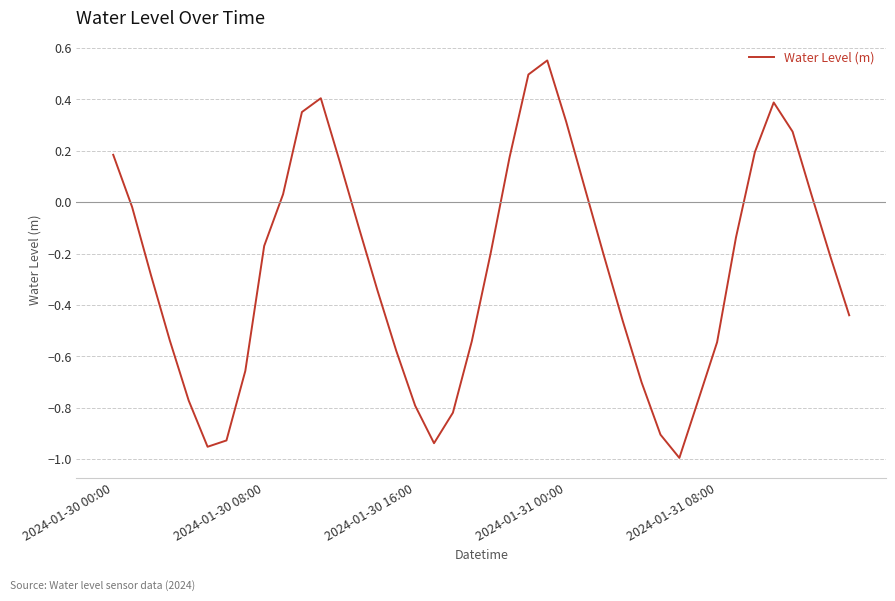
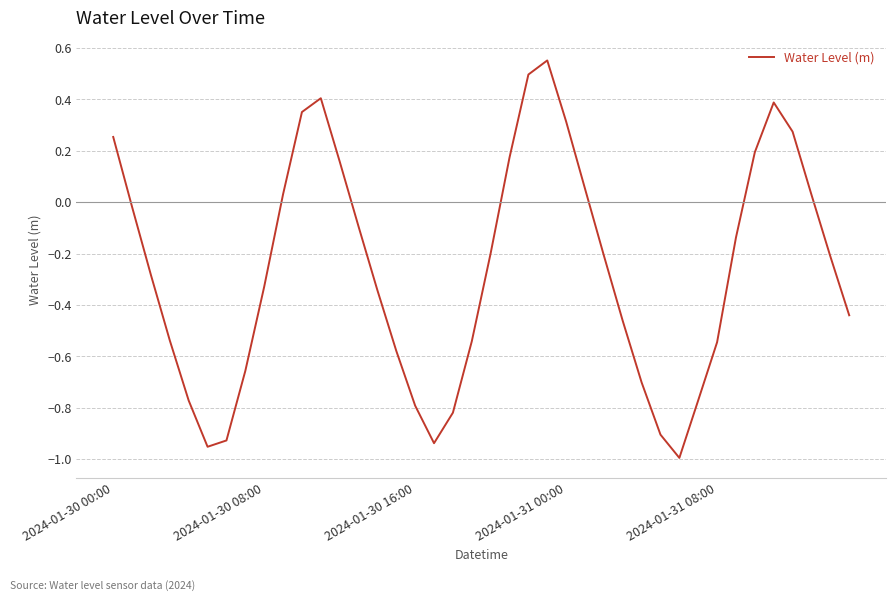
2024-01-30 00:00: 0.18 -> 0.25
2024-01-30 08:00: -0.17 -> -0.33
